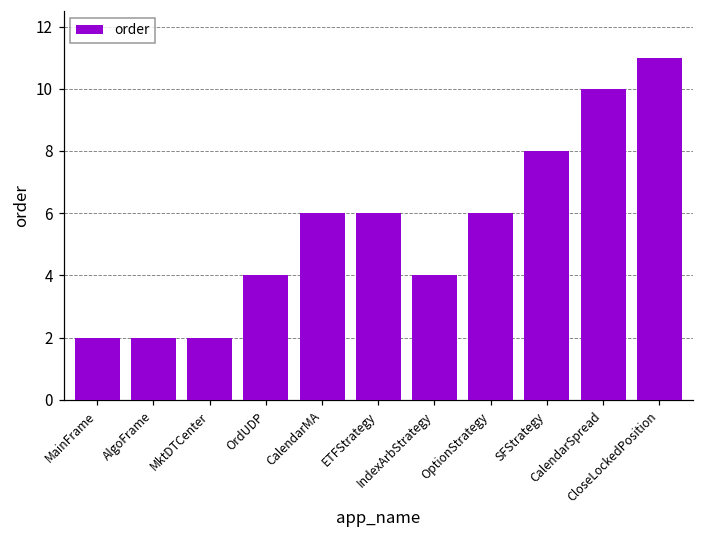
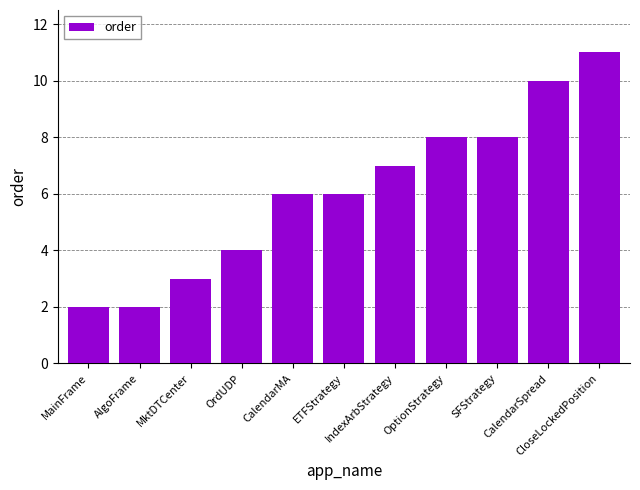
MktDTCenter: 2 -> 3
IndexArbStrategy: 4 -> 7
OptionStrategy: 6 -> 8
